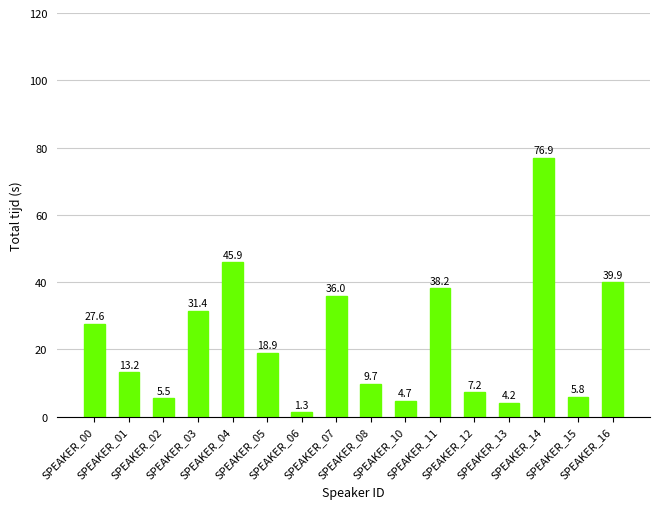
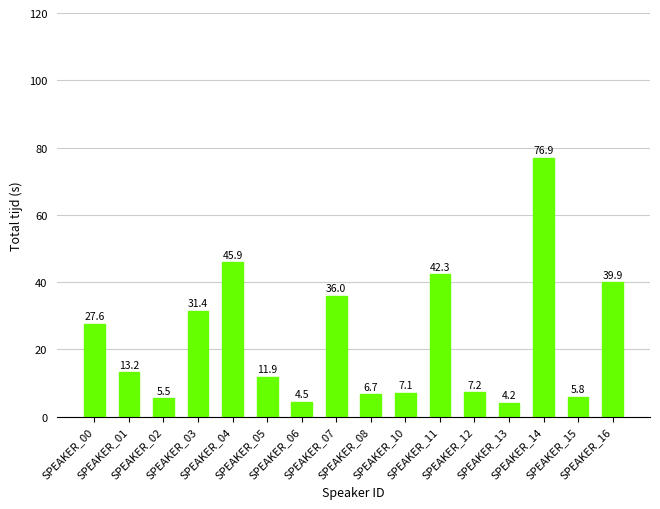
SPEAKER_05: 18.9 -> 11.9
SPEAKER_06: 1.3 -> 4.5
SPEAKER_08: 9.7 -> 6.7
SPEAKER_10: 4.7 -> 7.1
SPEAKER_11: 38.2 -> 42.3
